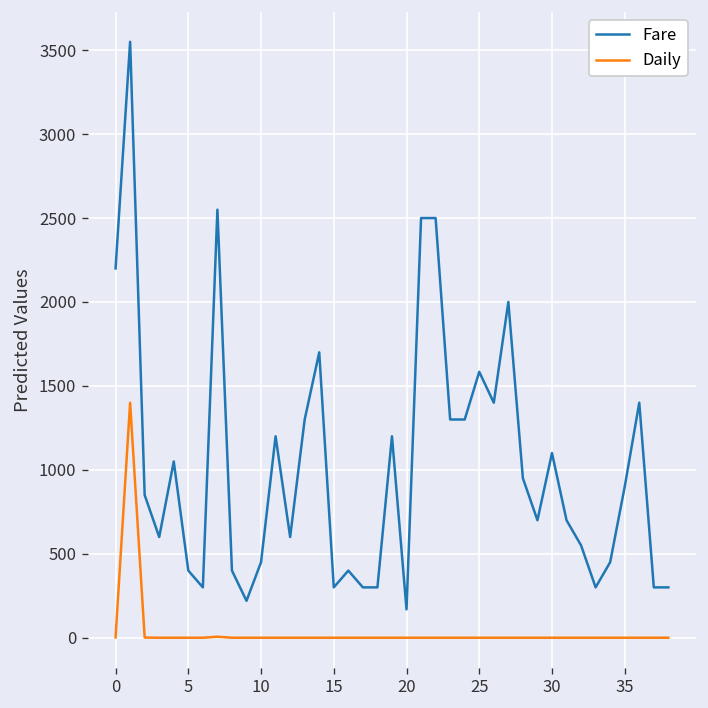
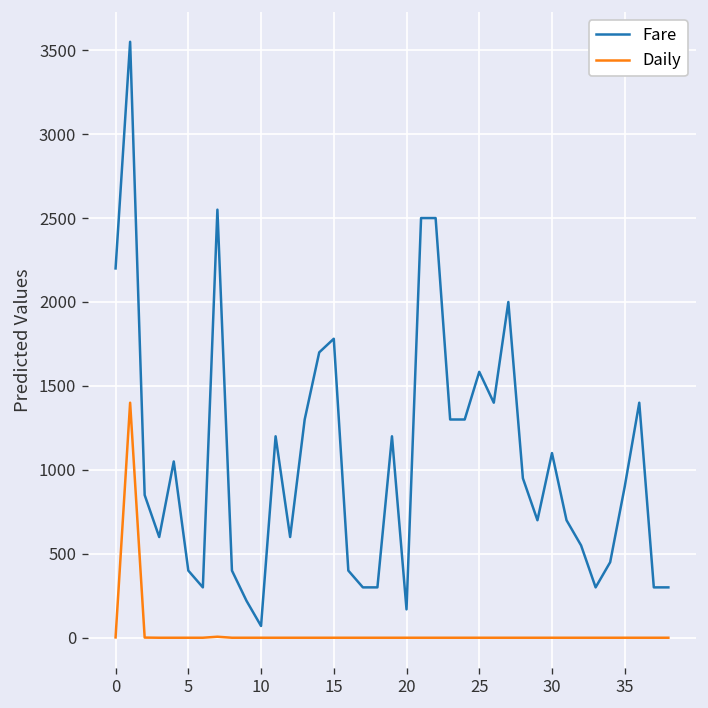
Fare, 10: 450 -> 70
Fare, 15: 300 -> 1780
